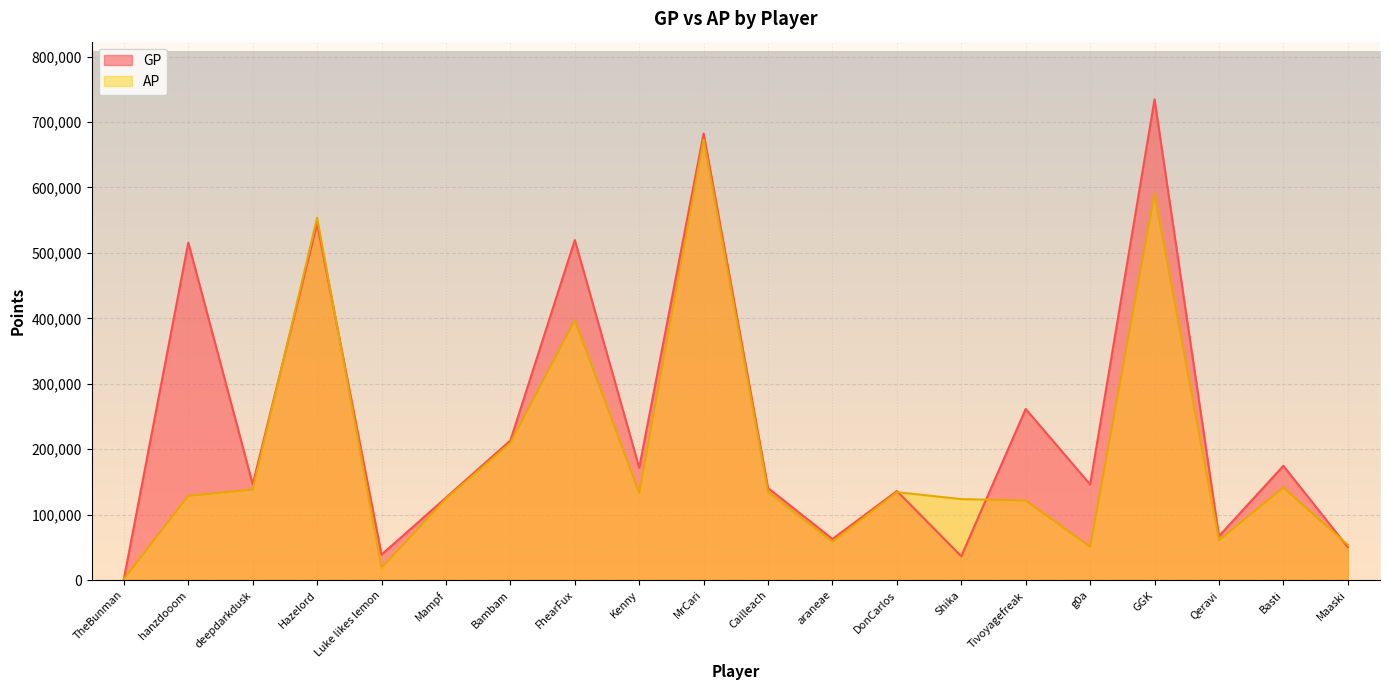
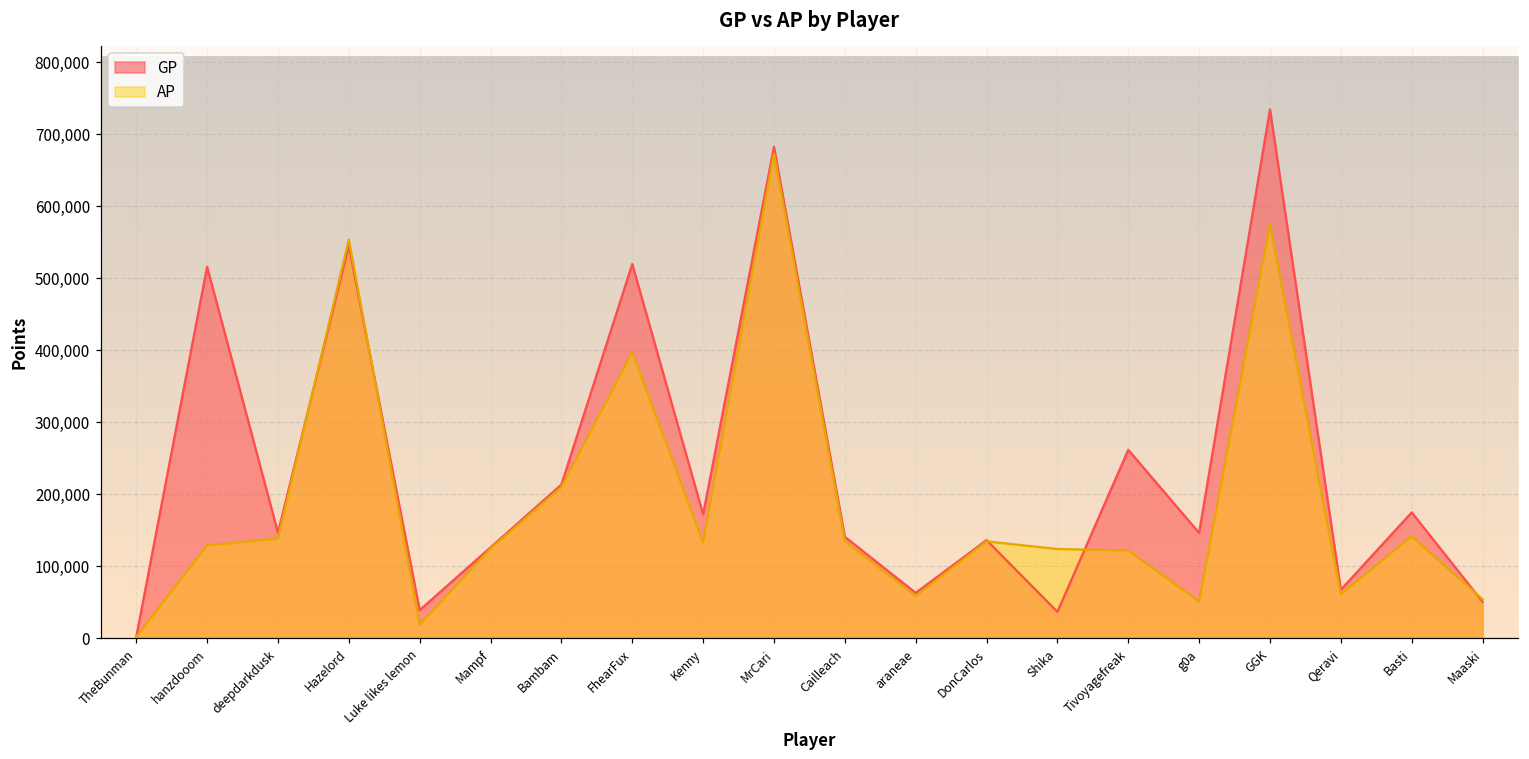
AP, GGK: 590,000 -> 580,000
